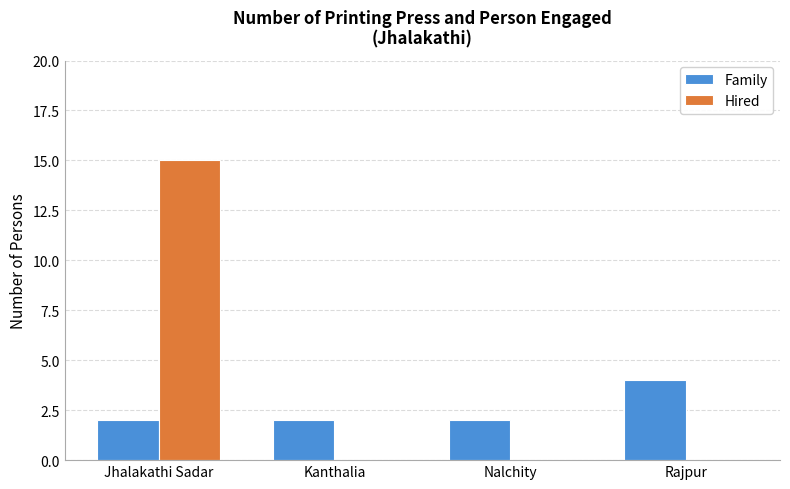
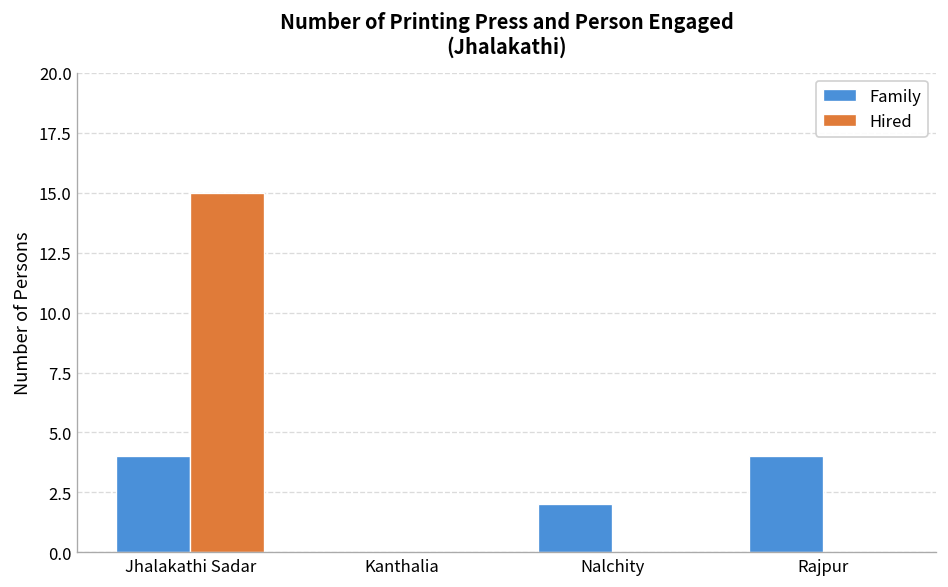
Family, Jhalakathi Sadar: 2 -> 4
Family, Kanthalia: 2 -> 0
